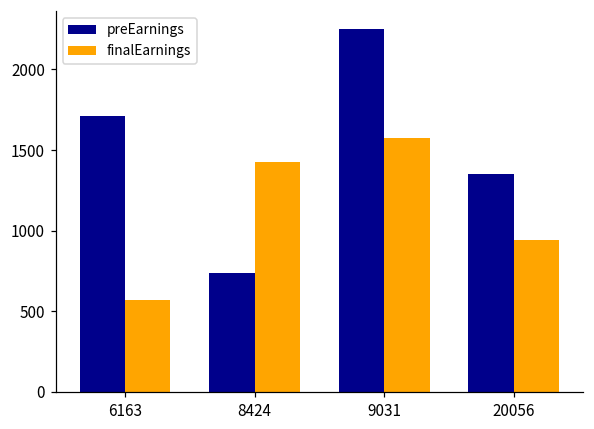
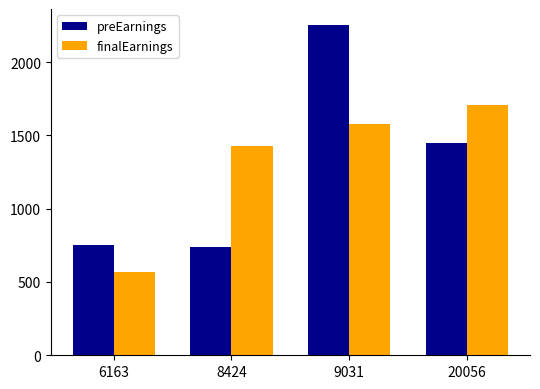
preEarnings, 6163: 1710 -> 750
preEarnings, 20056: 1350 -> 1450
finalEarnings, 20056: 950 -> 1710
